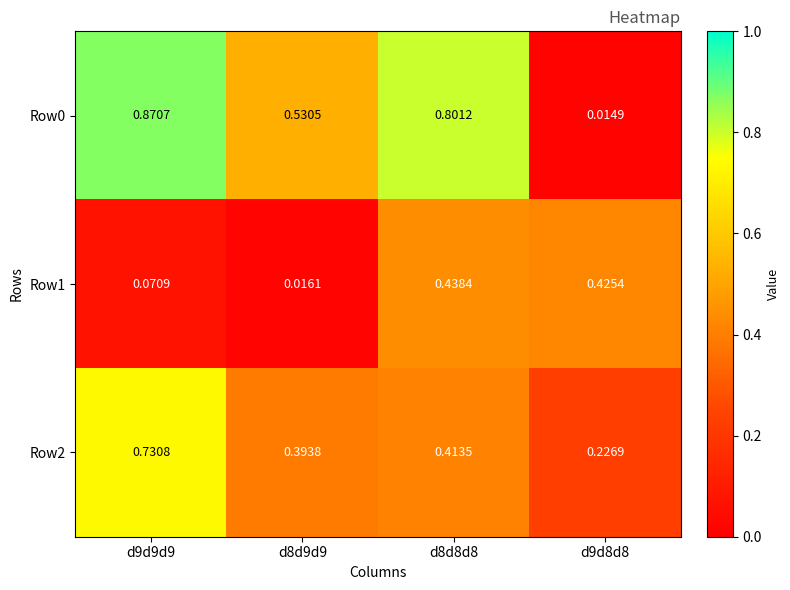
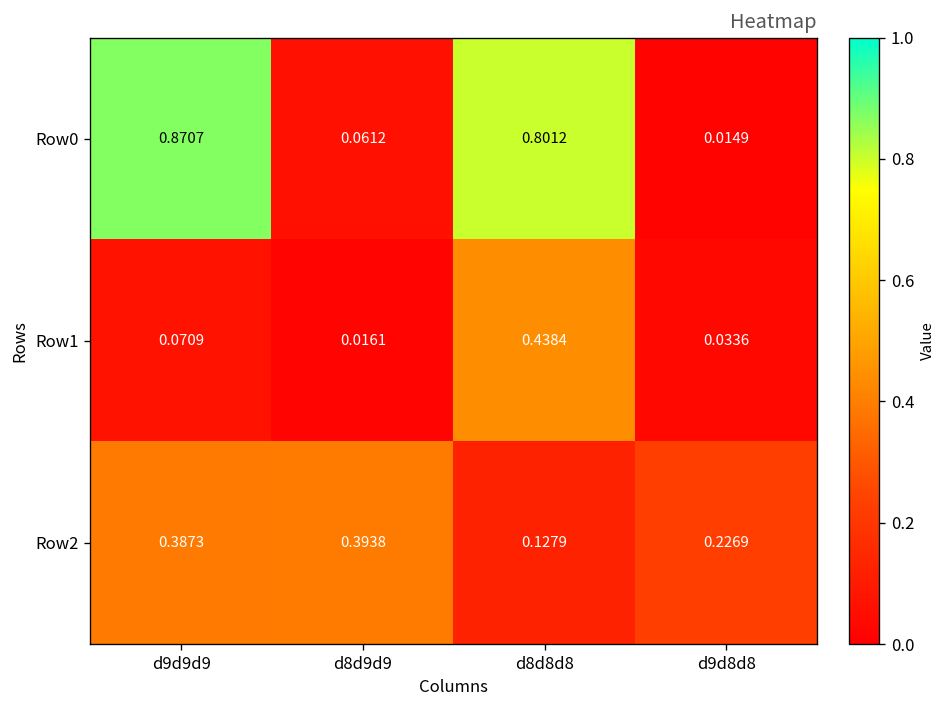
Row0, d8d9d9: 0.5305 -> 0.0612
Row1, d9d8d8: 0.4254 -> 0.0336
Row2, d9d9d9: 0.7308 -> 0.3873
Row2, d8d8d8: 0.4135 -> 0.1279
